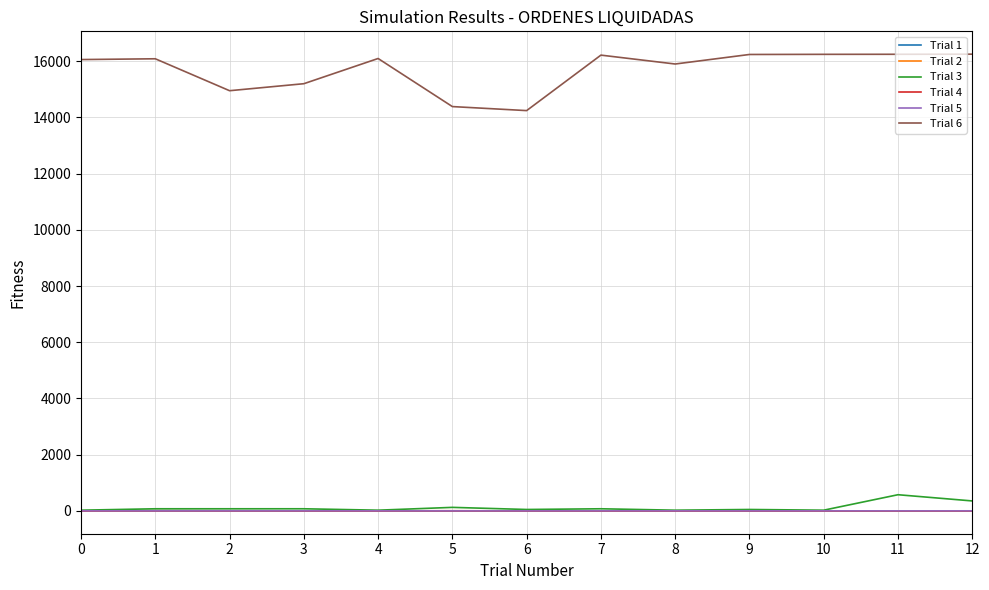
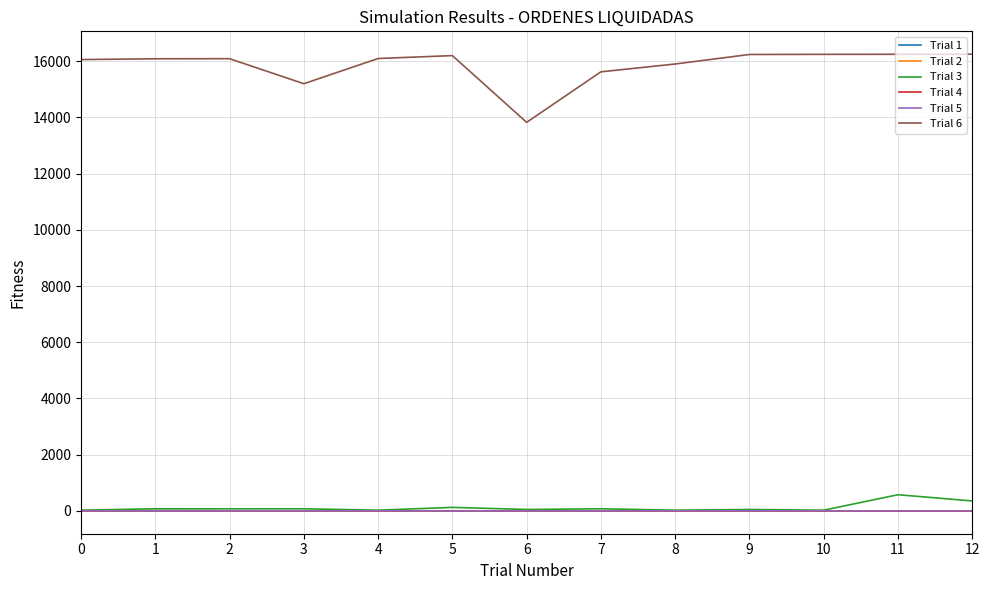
Trial 6, 2: 15000 -> 16100
Trial 6, 5: 14400 -> 16200
Trial 6, 6: 14200 -> 13800
Trial 6, 7: 16200 -> 15600
